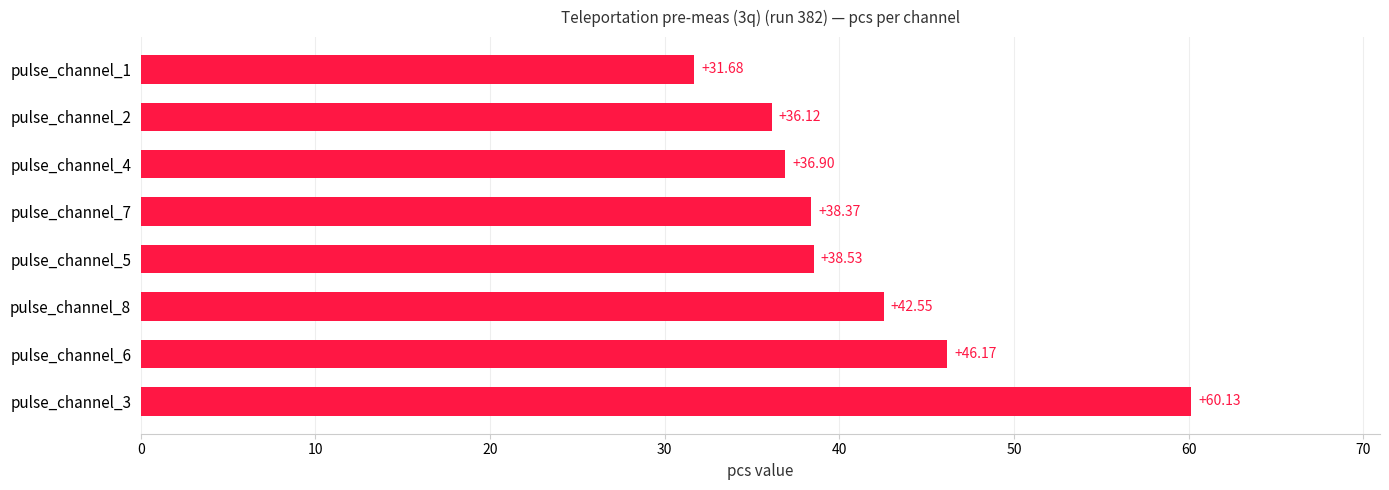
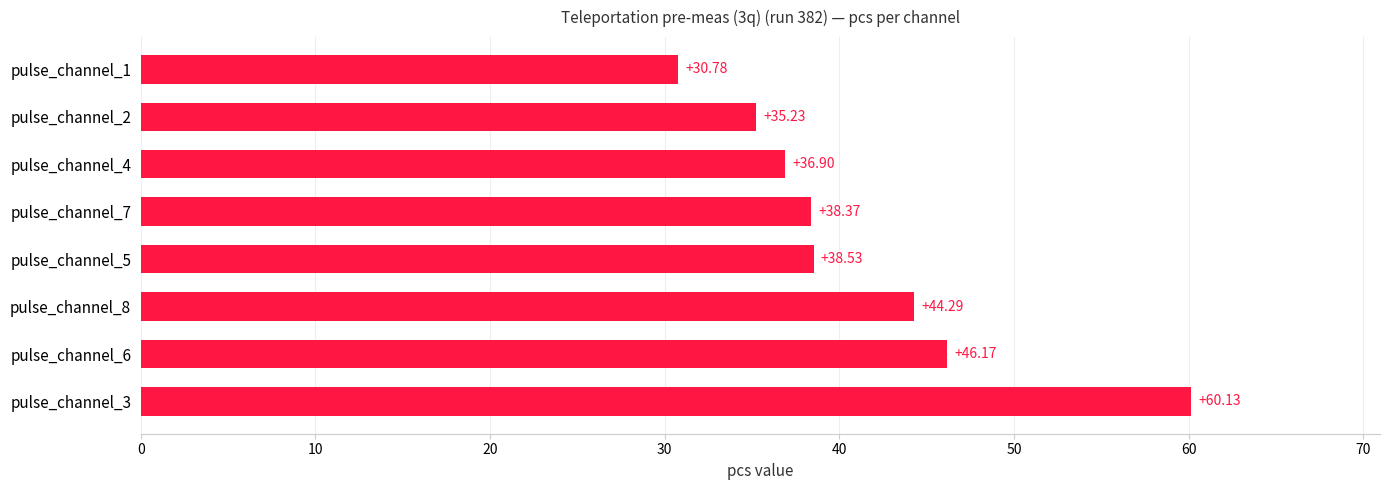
pulse_channel_1: +31.68 -> +30.78
pulse_channel_2: +36.12 -> +35.23
pulse_channel_8: +42.55 -> +44.29
